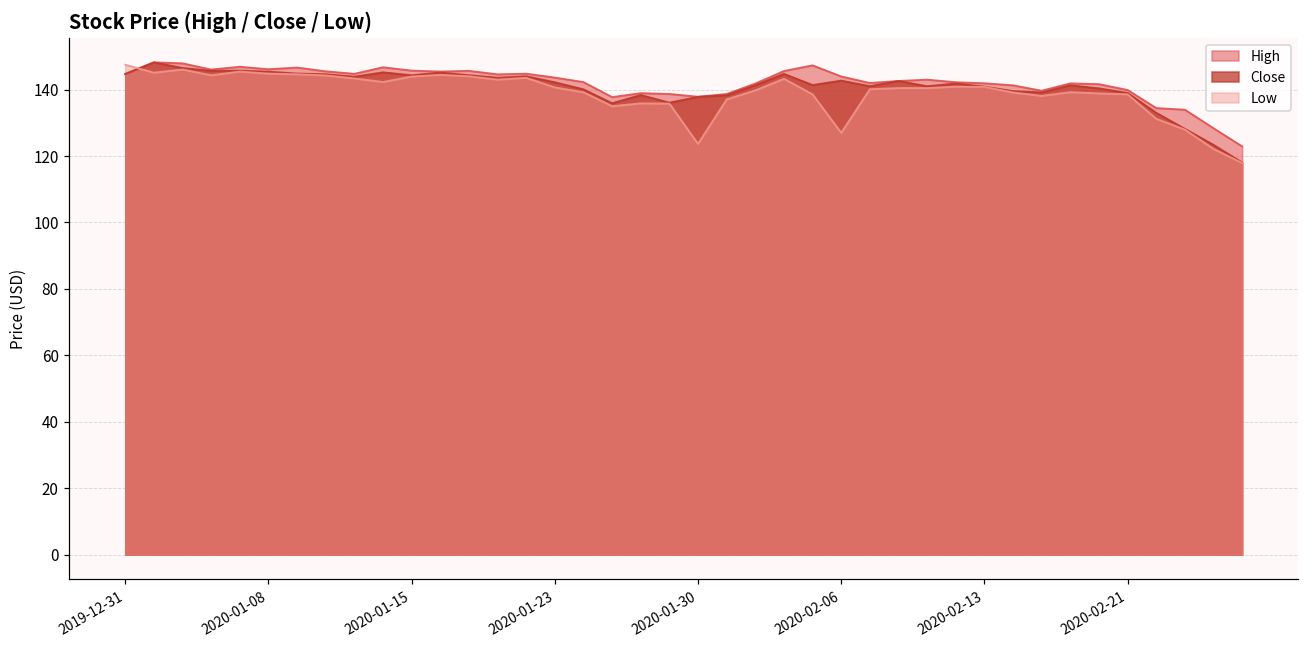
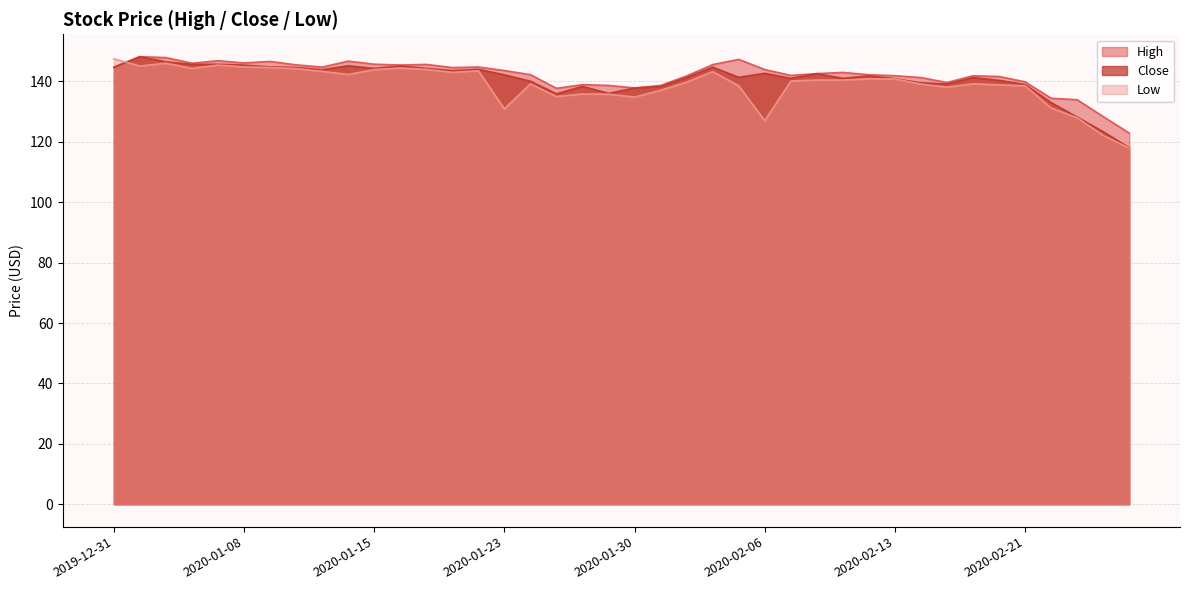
Low, 2020-01-23: 141 -> 131
Low, 2020-01-30: 124 -> 135
